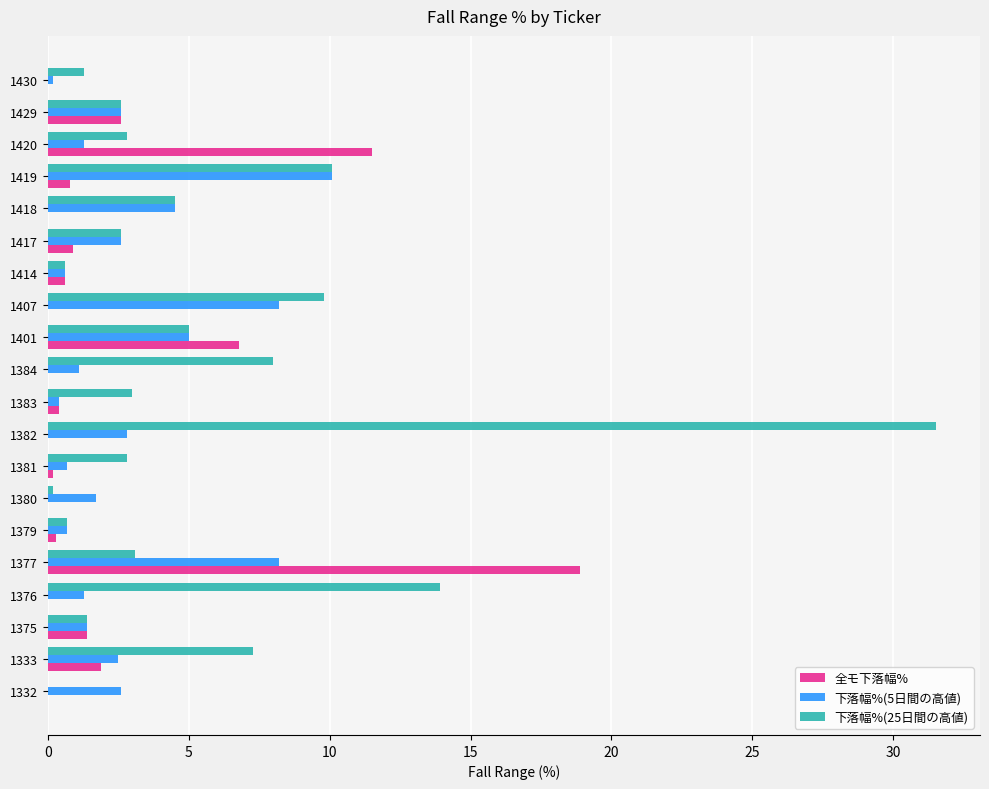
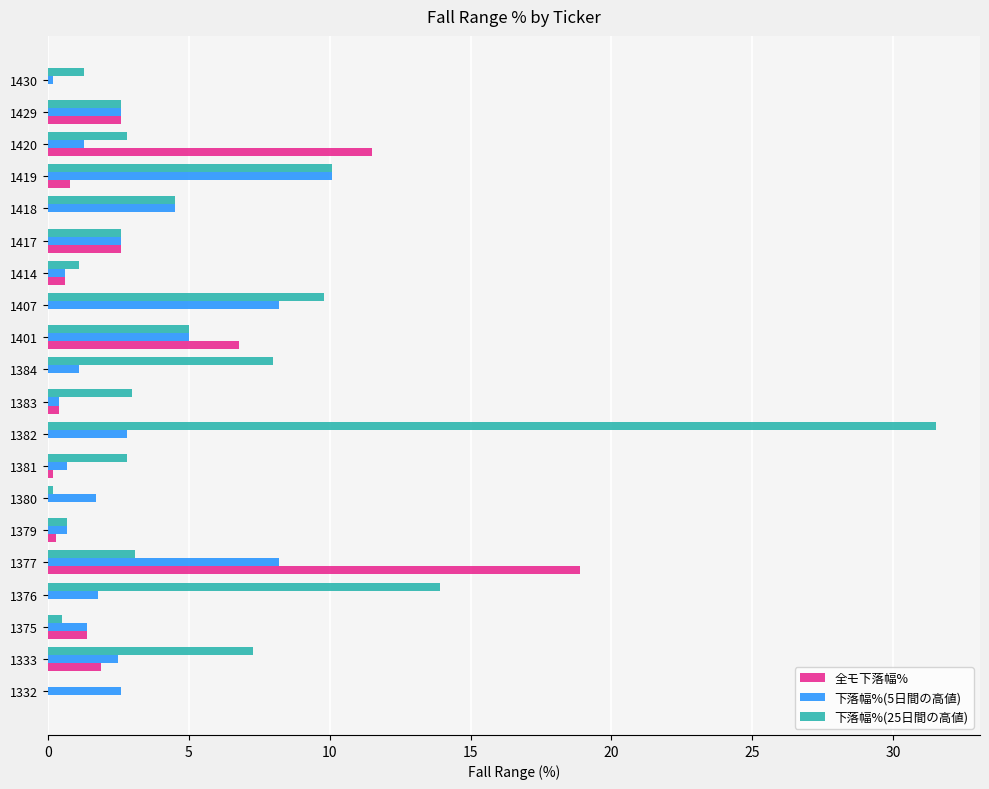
全モ下落幅%, 1417: 0.9 -> 2.6
下落幅%(25日間の高値), 1414: 0.6 -> 1.1
下落幅%(5日間の高値), 1376: 1.3 -> 1.8
下落幅%(25日間の高値), 1375: 1.4 -> 0.5
